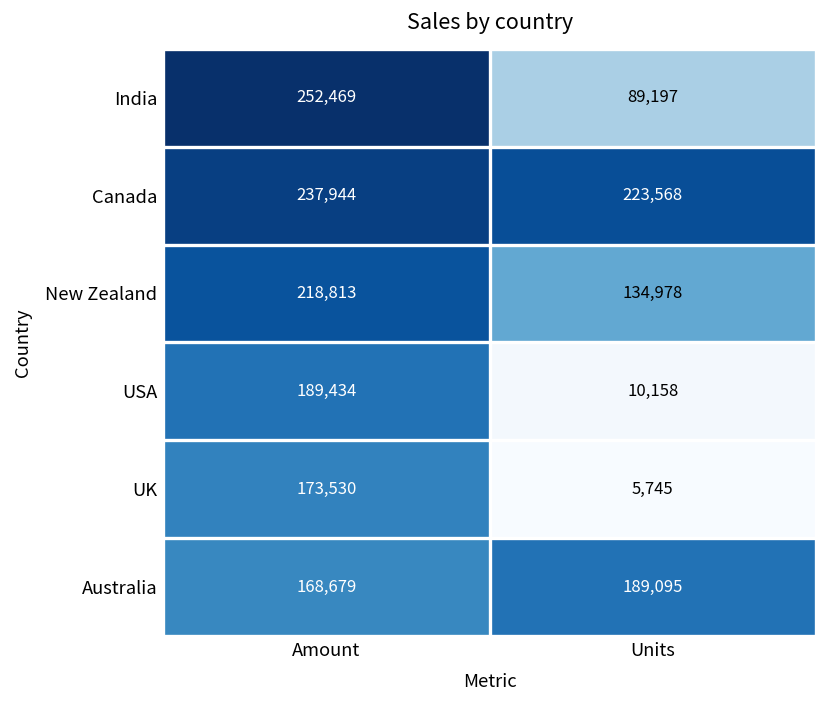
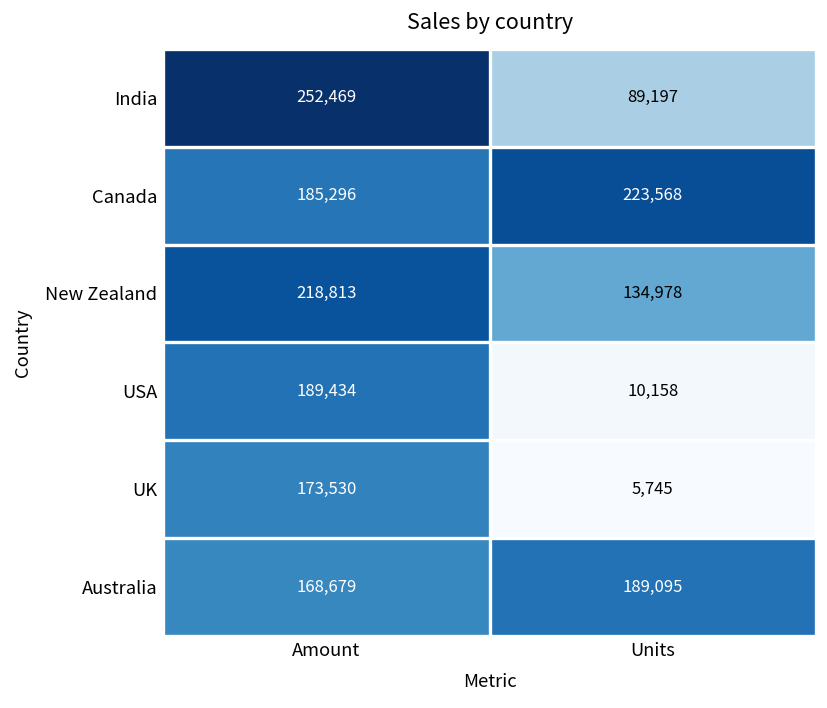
Canada, Amount: 237,944 -> 185,296
